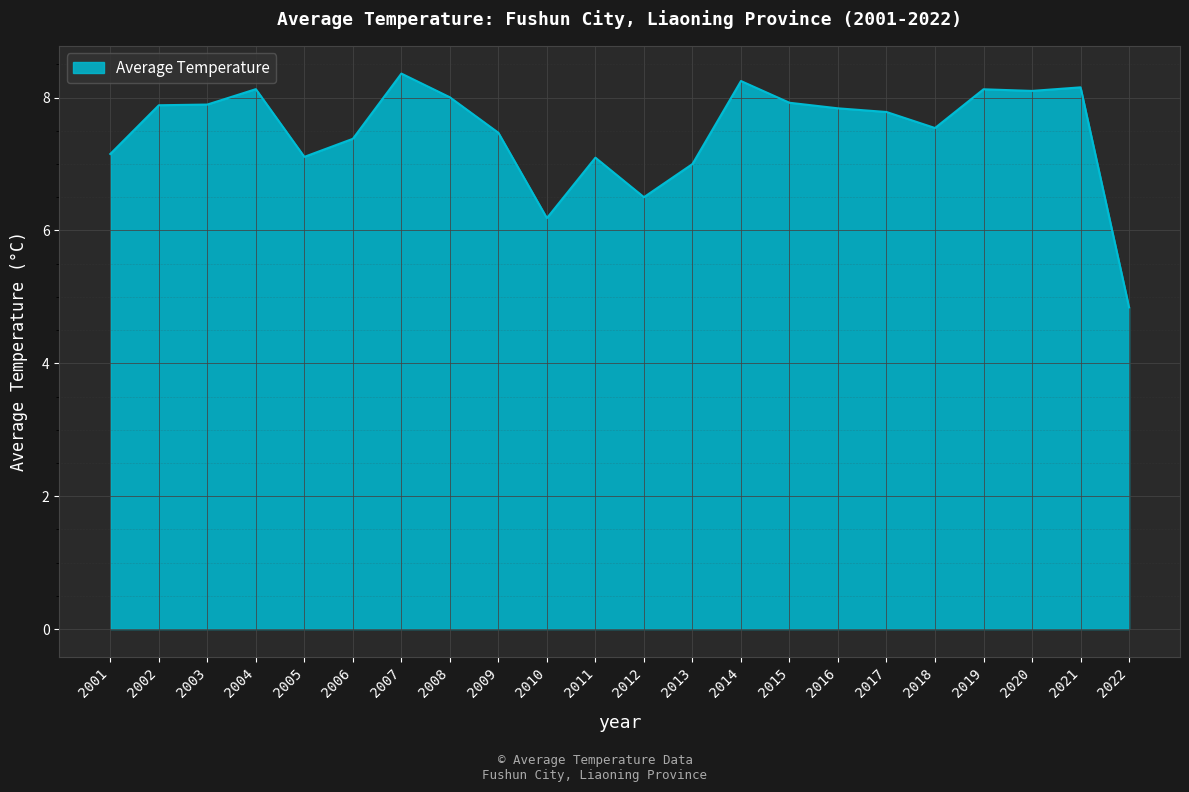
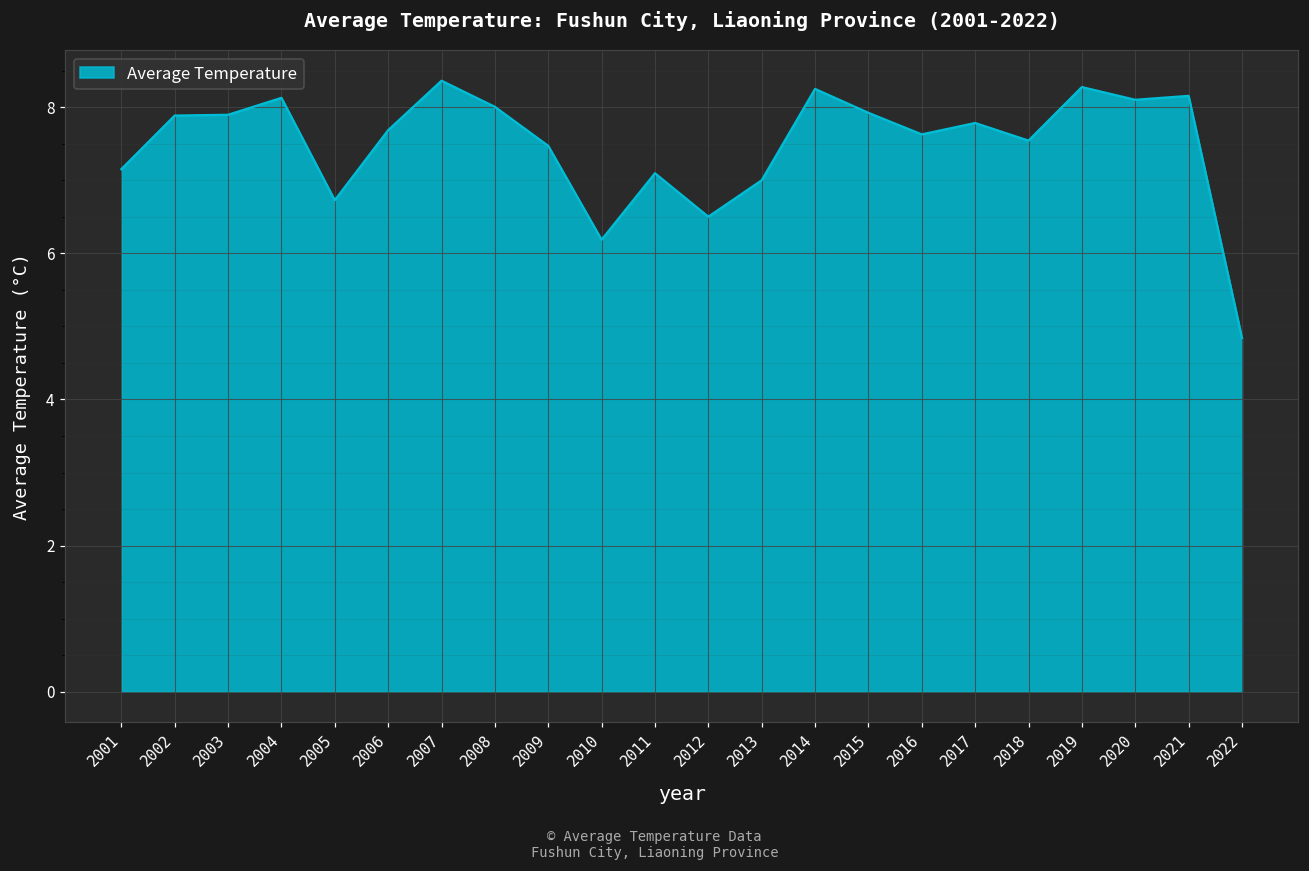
2005: 7.1 -> 6.7
2006: 7.4 -> 7.7
2016: 7.8 -> 7.6
2019: 8.1 -> 8.3
